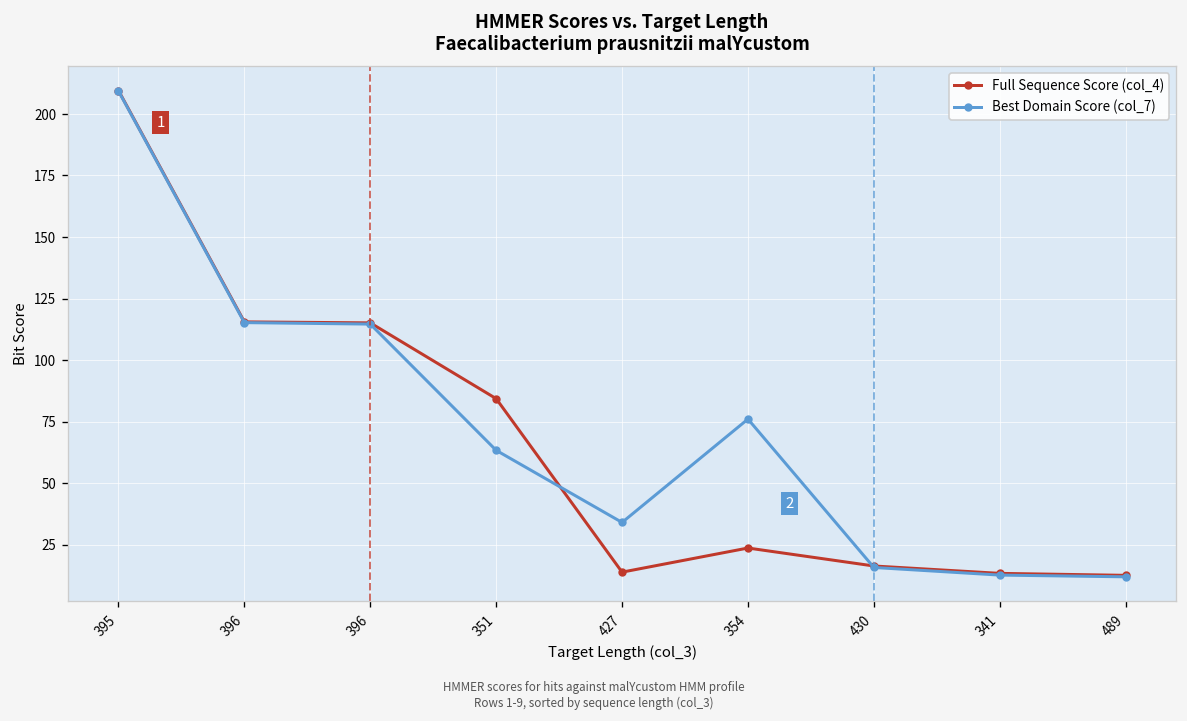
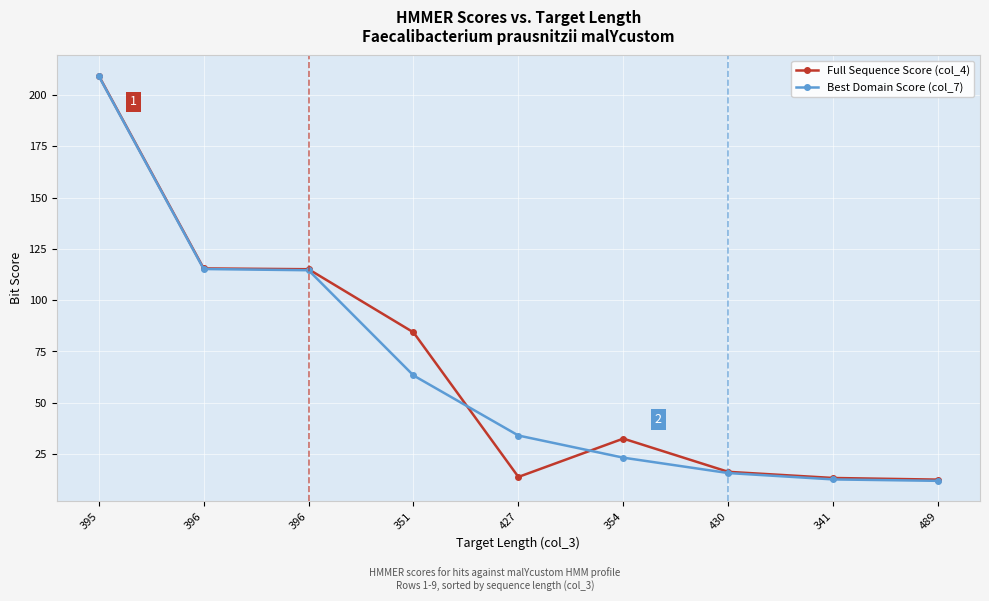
Full Sequence Score (col_4), 354: 24 -> 33
Best Domain Score (col_7), 354: 76 -> 23
